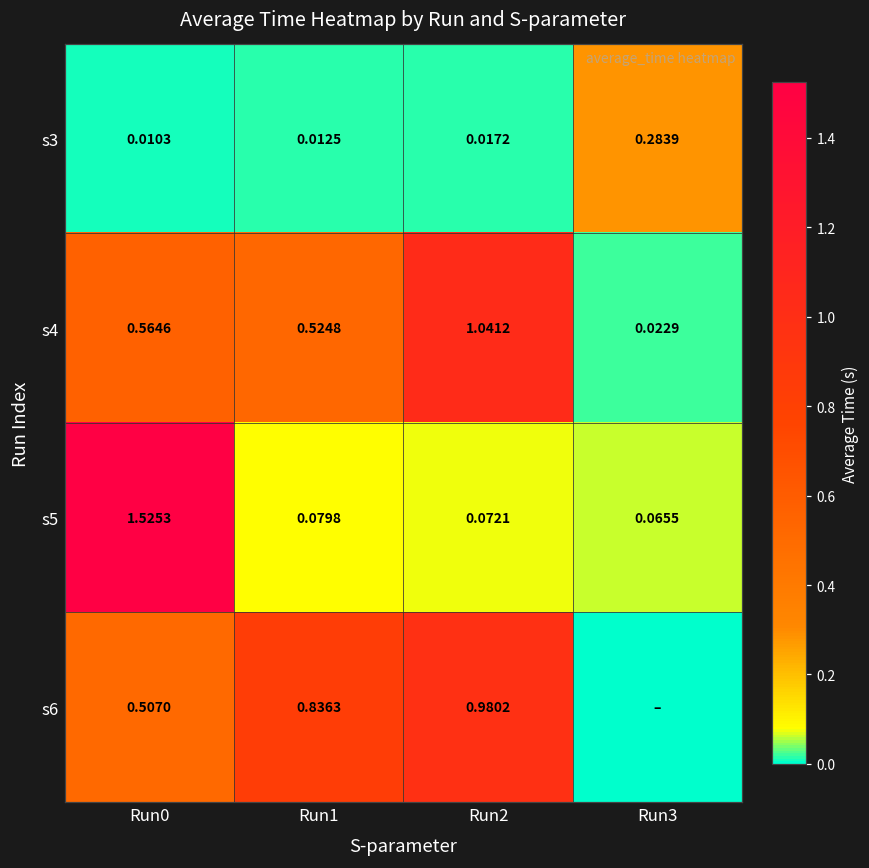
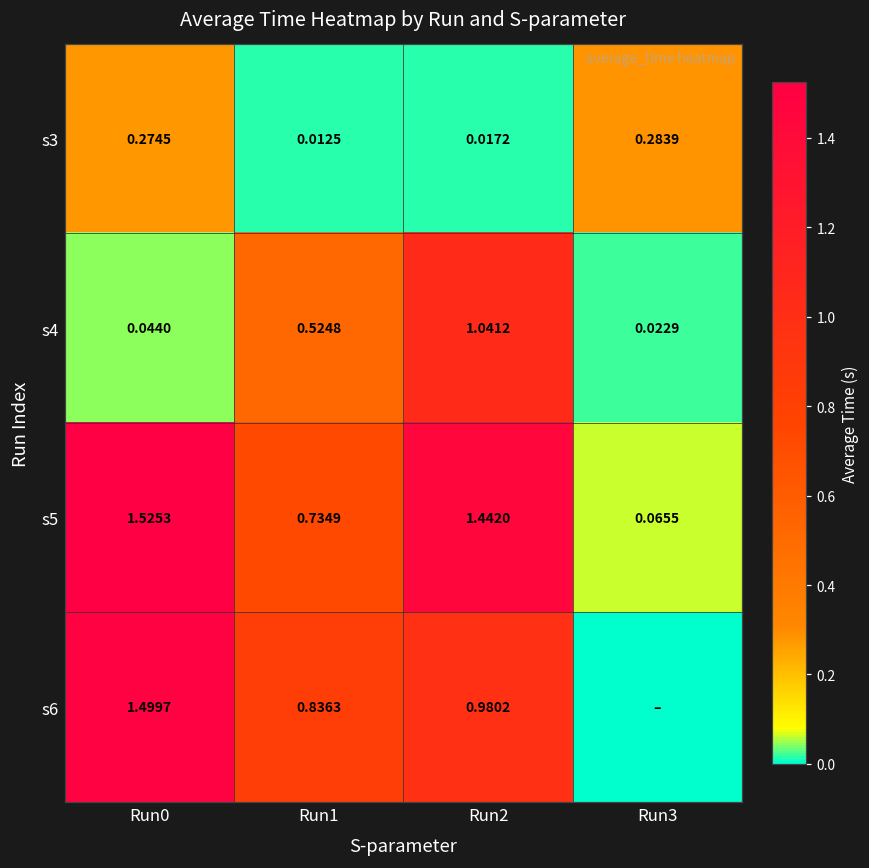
s3, Run0: 0.0103 -> 0.2745
s4, Run0: 0.5646 -> 0.0440
s5, Run1: 0.0798 -> 0.7349
s5, Run2: 0.0721 -> 1.4420
s6, Run0: 0.5070 -> 1.4997
